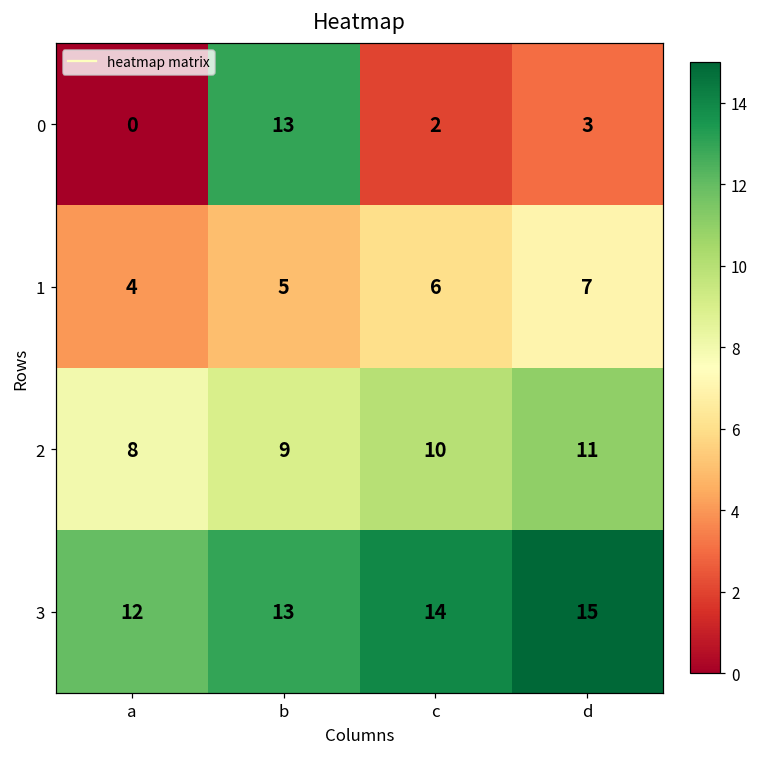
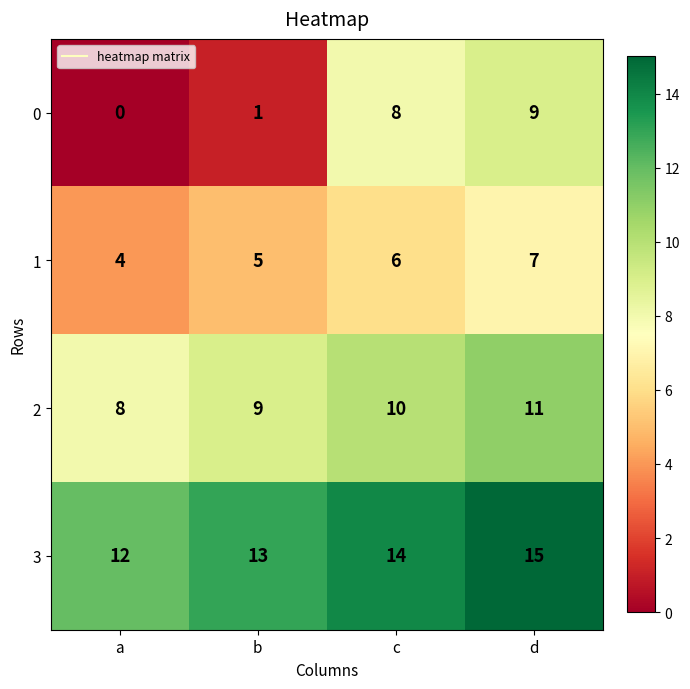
0, b: 13 -> 1
0, c: 2 -> 8
0, d: 3 -> 9
